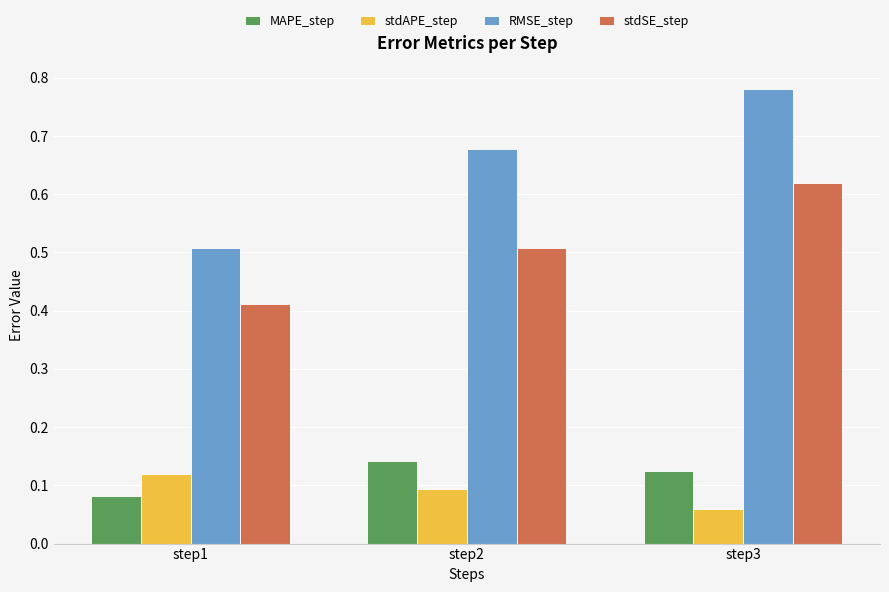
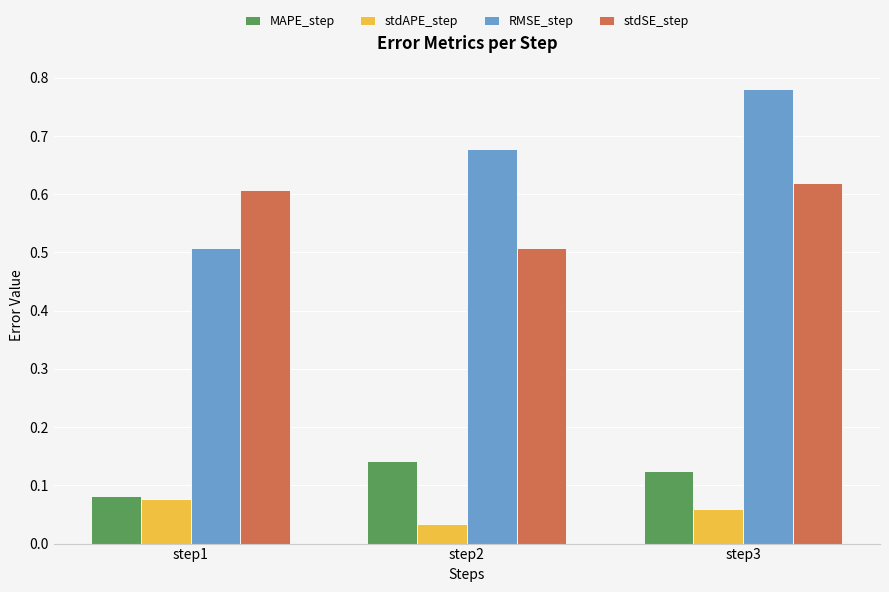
stdAPE_step, step1: 0.12 -> 0.08
stdSE_step, step1: 0.41 -> 0.61
stdAPE_step, step2: 0.09 -> 0.03
